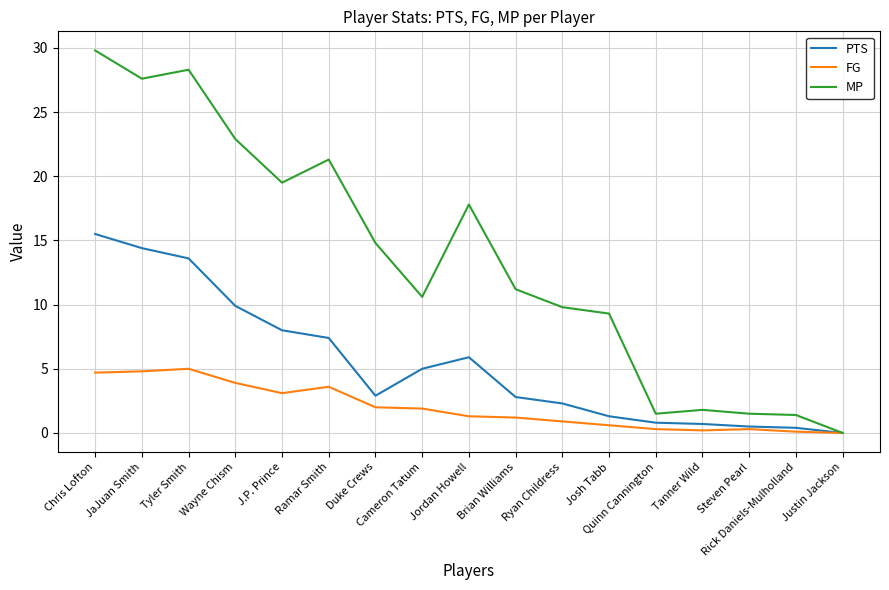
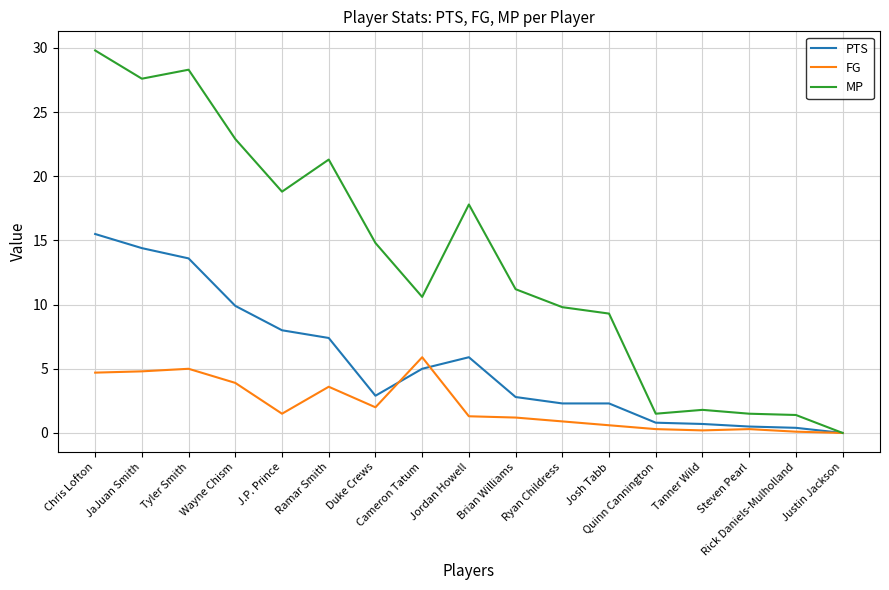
FG, J.P. Prince: 3.1 -> 1.5
MP, J.P. Prince: 19.5 -> 18.8
FG, Cameron Tatum: 1.9 -> 5.9
PTS, Josh Tabb: 1.3 -> 2.3
